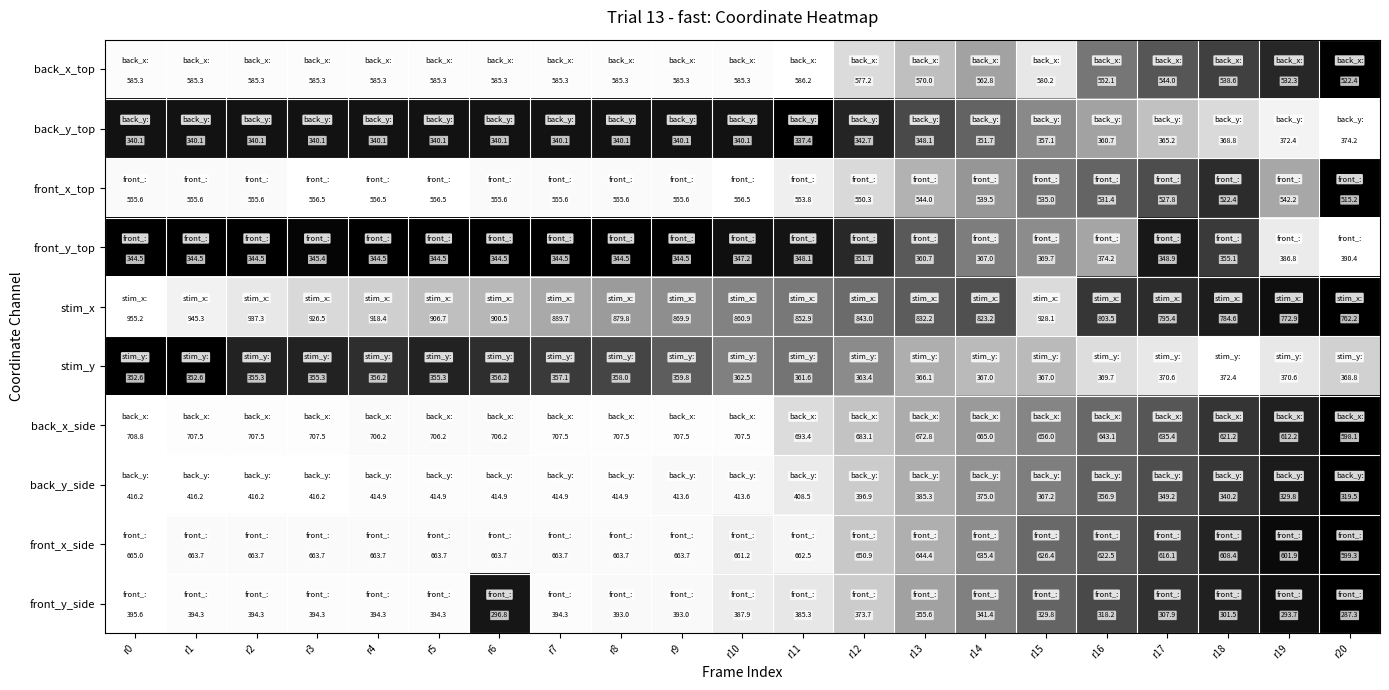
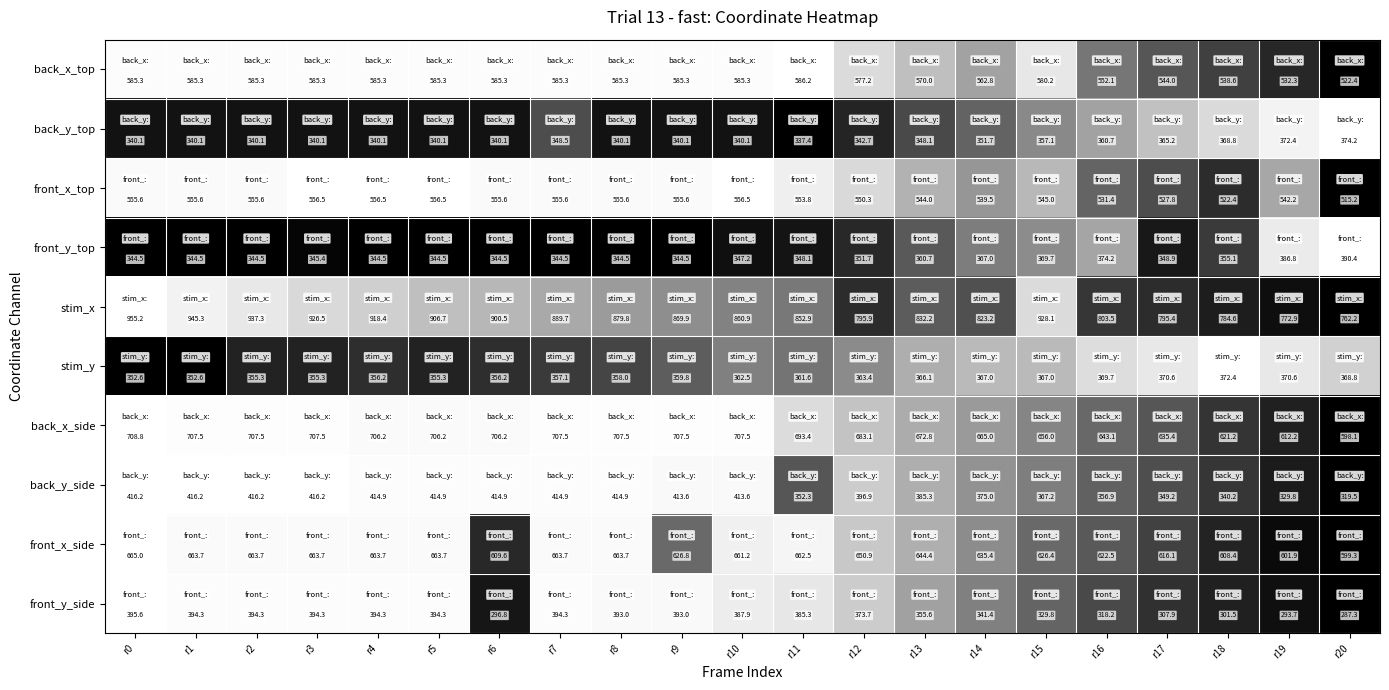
back_y_top, r7: 340.1 -> 348.5
front_x_top, r15: 535.0 -> 545.0
stim_x, r12: 843.0 -> 795.9
back_y_side, r11: 408.5 -> 352.3
front_x_side, r6: 663.7 -> 609.6
front_x_side, r9: 663.7 -> 626.8
